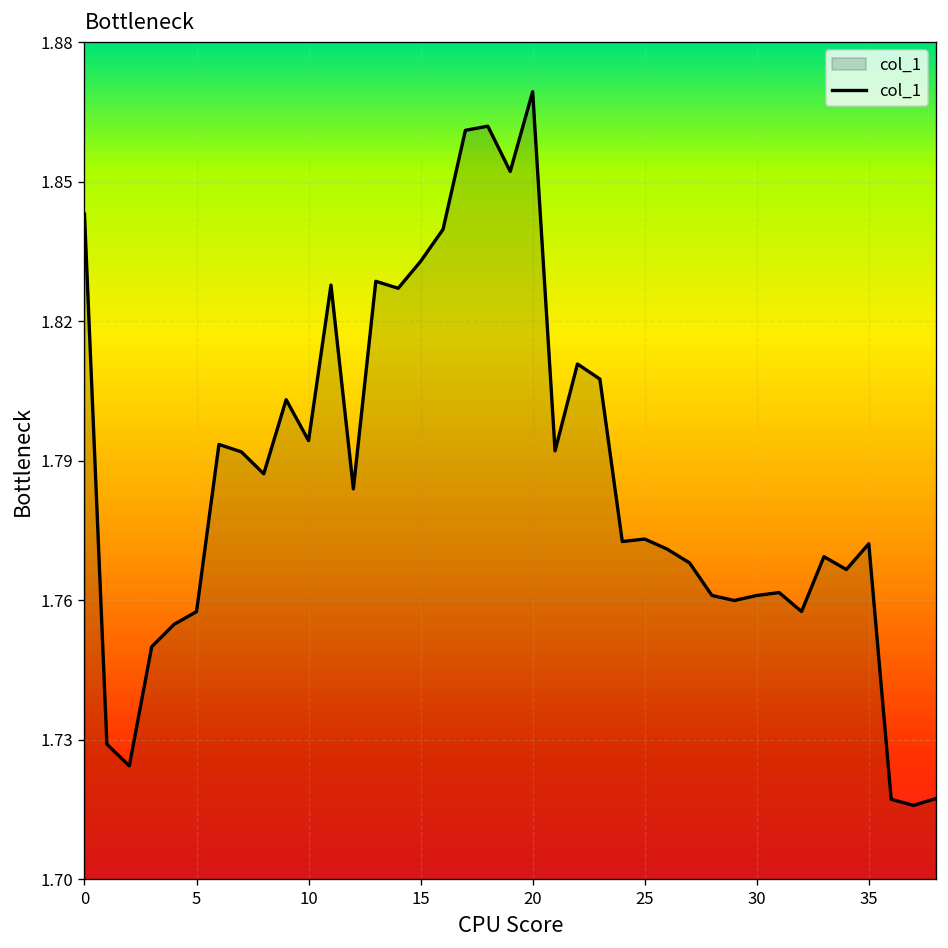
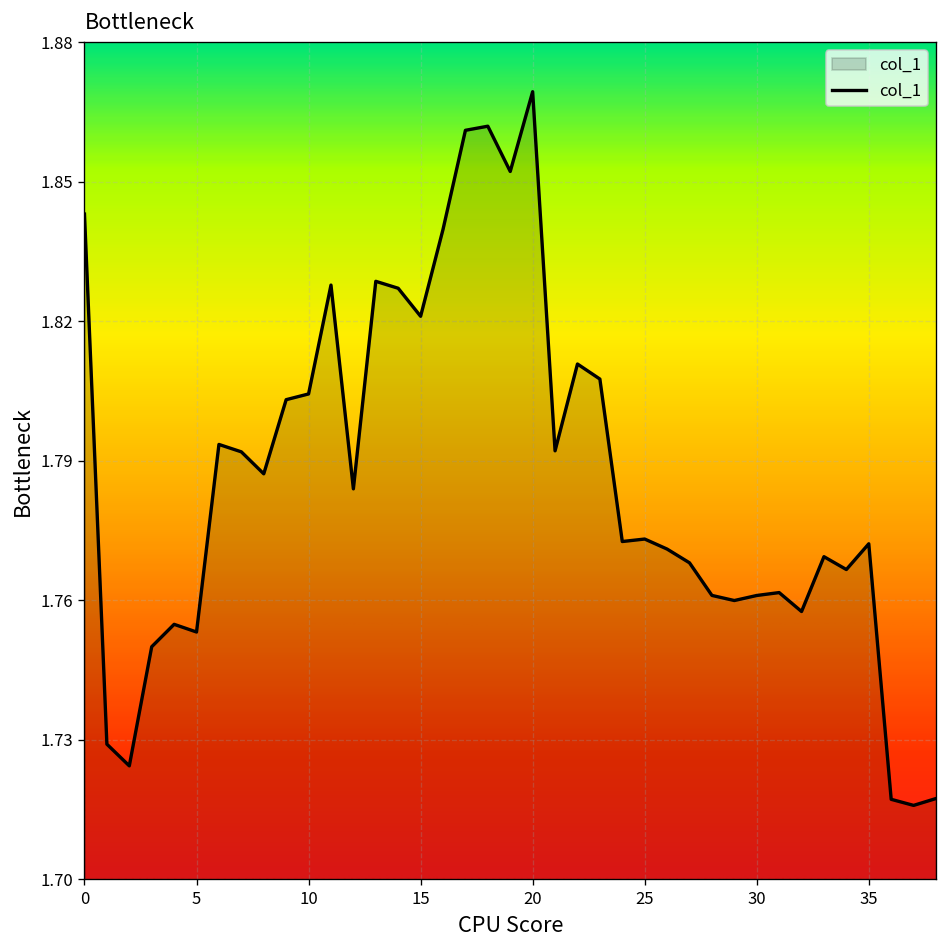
5: 1.758 -> 1.753
10: 1.794 -> 1.804
15: 1.833 -> 1.821
